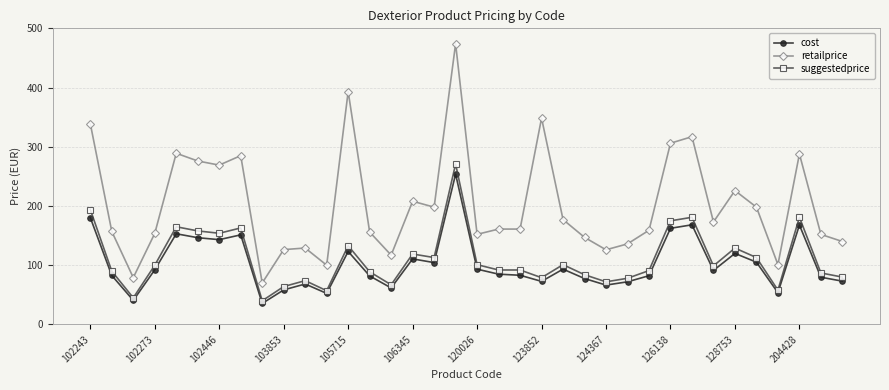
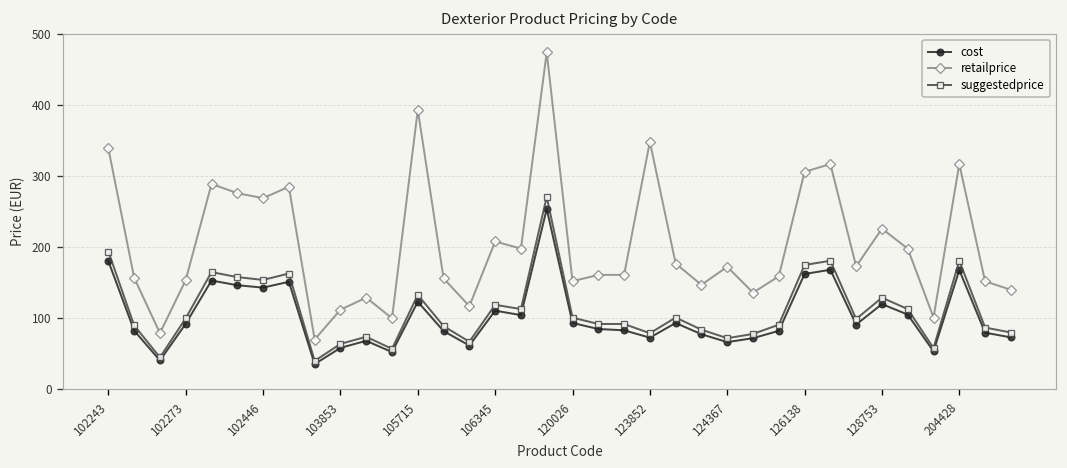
retailprice, 103853: 130 -> 110
retailprice, 124367: 130 -> 170
retailprice, 204428: 290 -> 320
